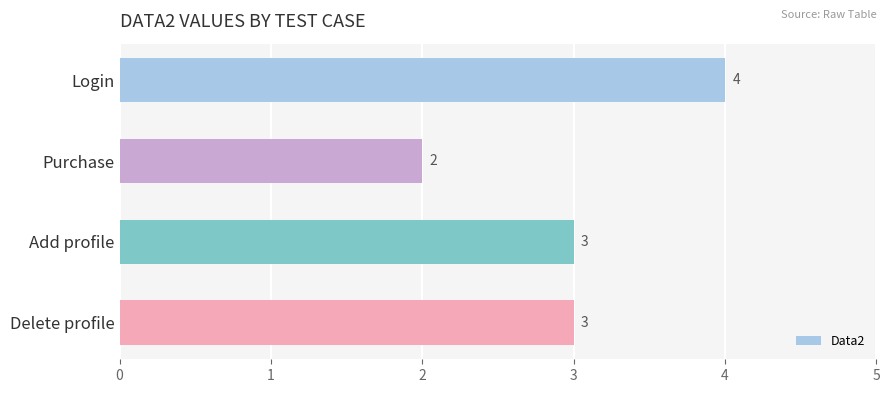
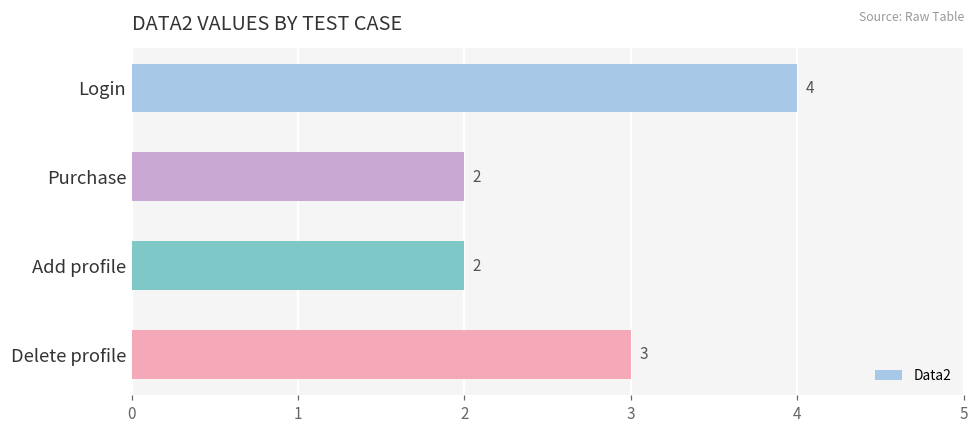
Add profile: 3 -> 2
